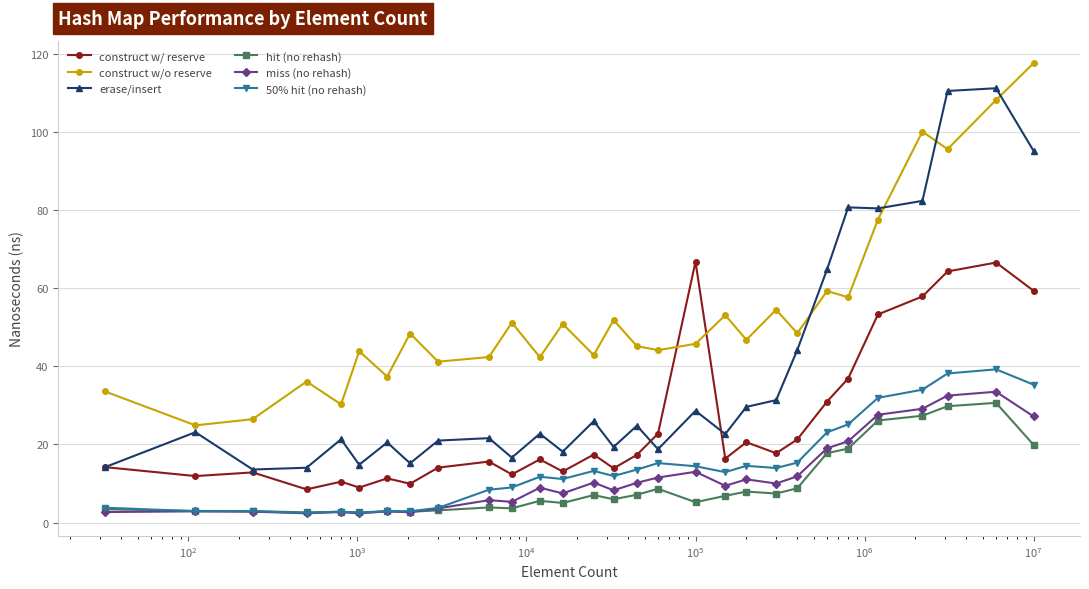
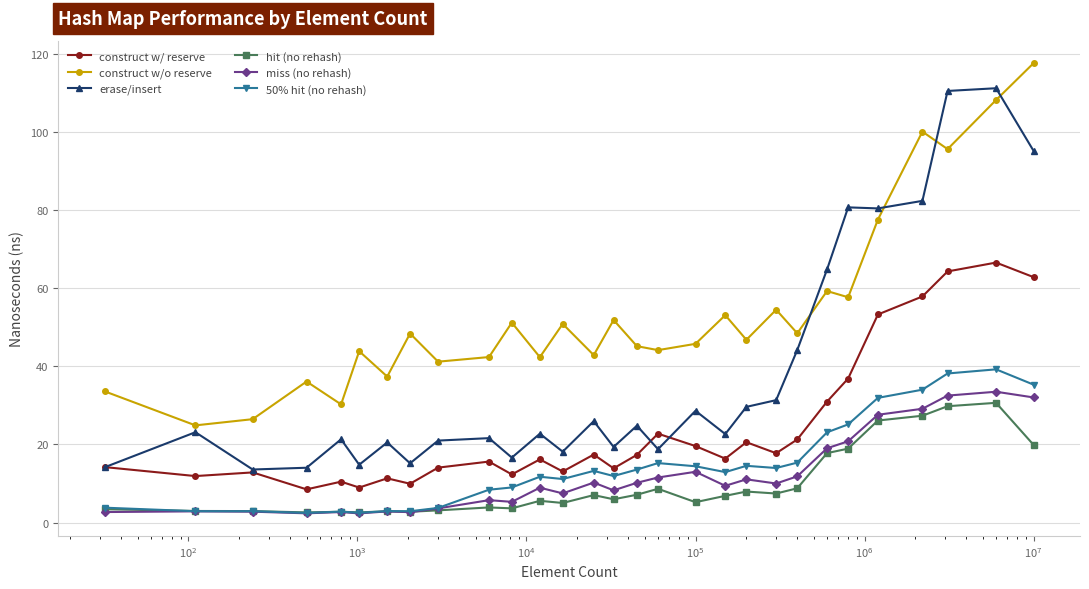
construct w/ reserve, 10^5: 67 -> 20
construct w/ reserve, 10^7: 59 -> 63
miss (no rehash), 10^7: 27 -> 32
